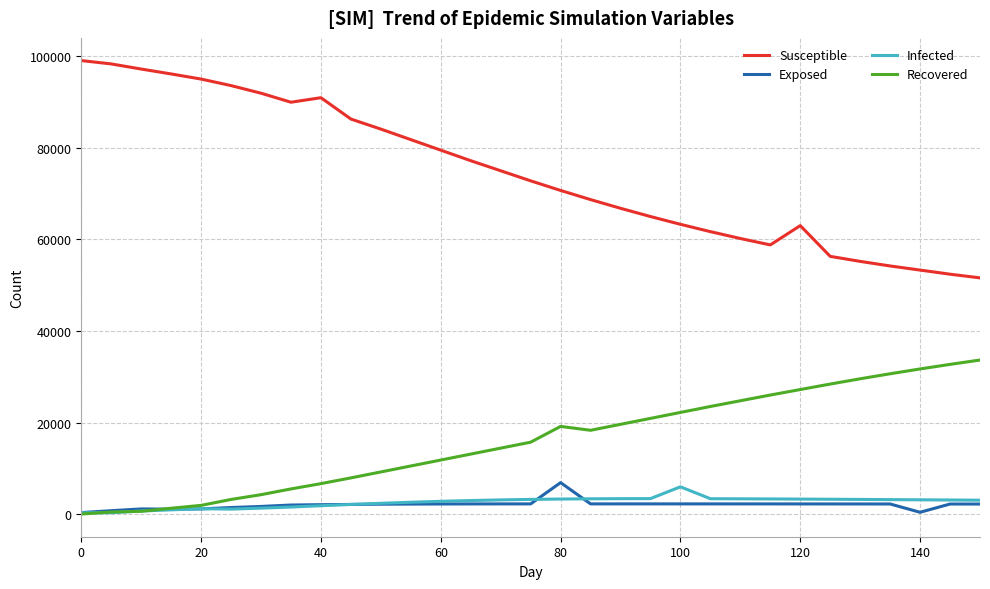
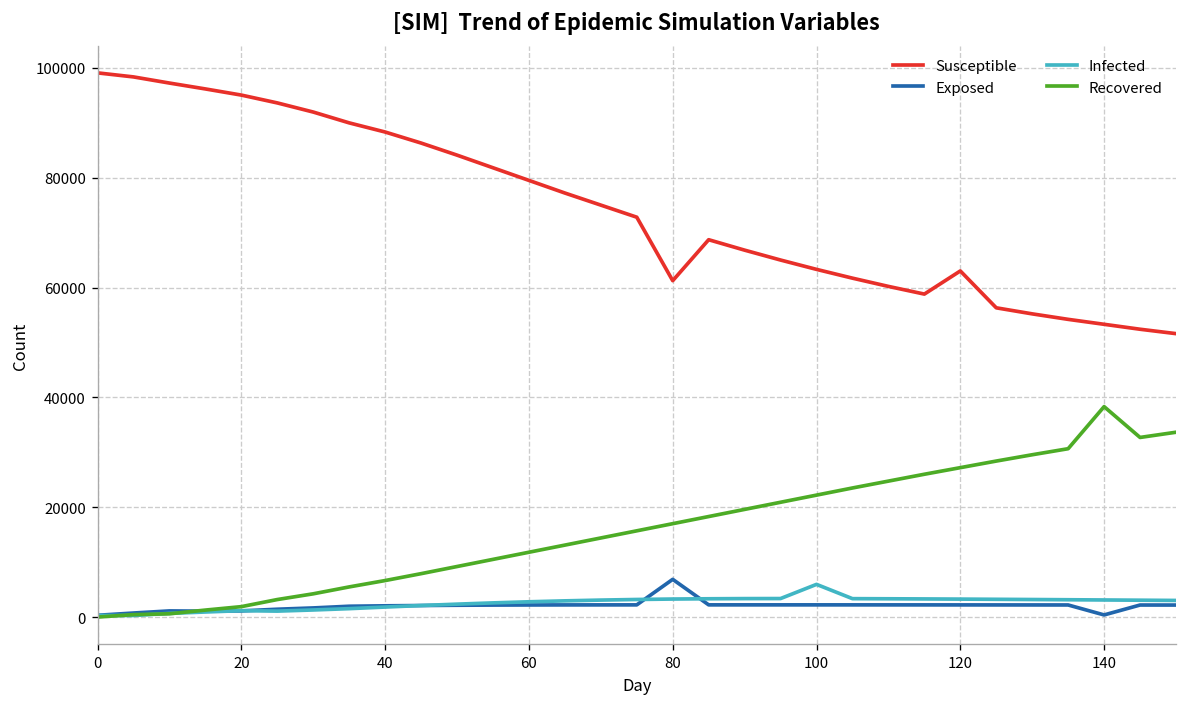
Susceptible, 40: 91000 -> 88000
Susceptible, 80: 71000 -> 61000
Recovered, 80: 19000 -> 17000
Recovered, 140: 32000 -> 38000
